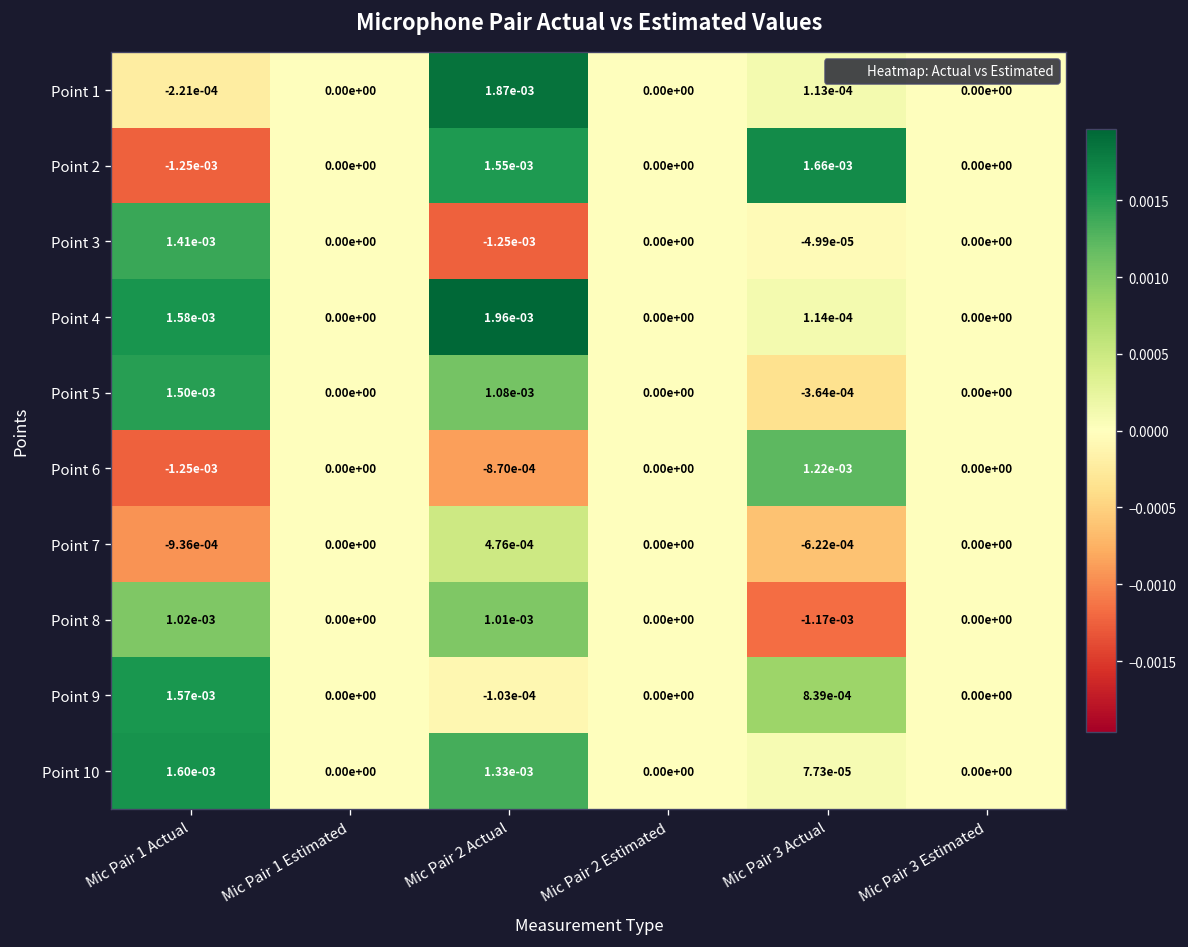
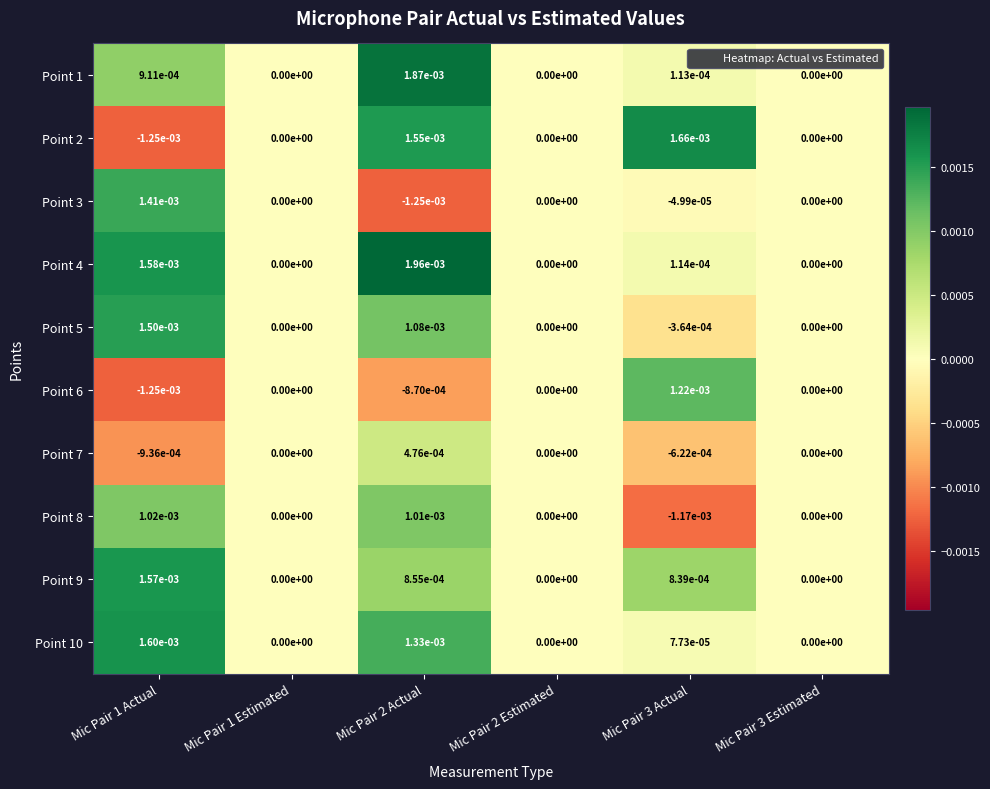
Point 1, Mic Pair 1 Actual: -2.21e-04 -> 9.11e-04
Point 9, Mic Pair 2 Actual: -1.03e-04 -> 8.55e-04
